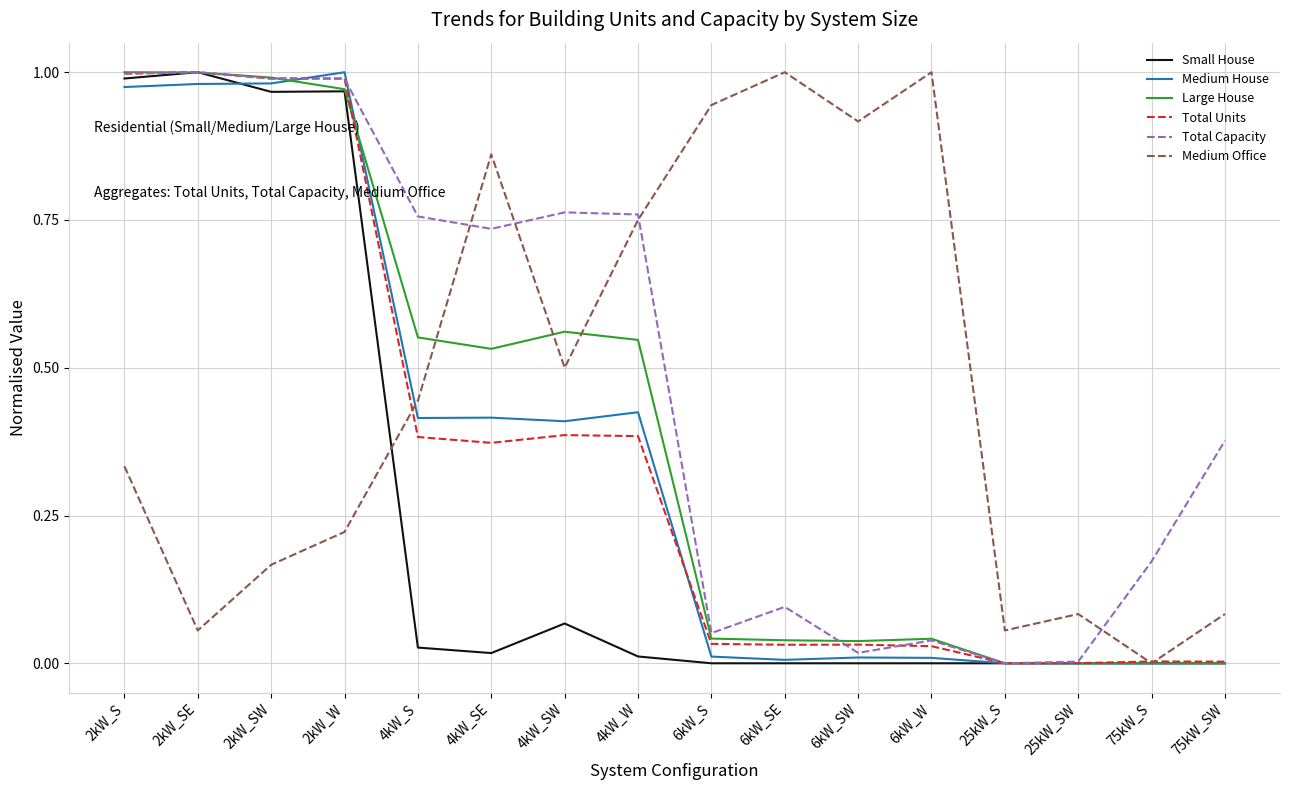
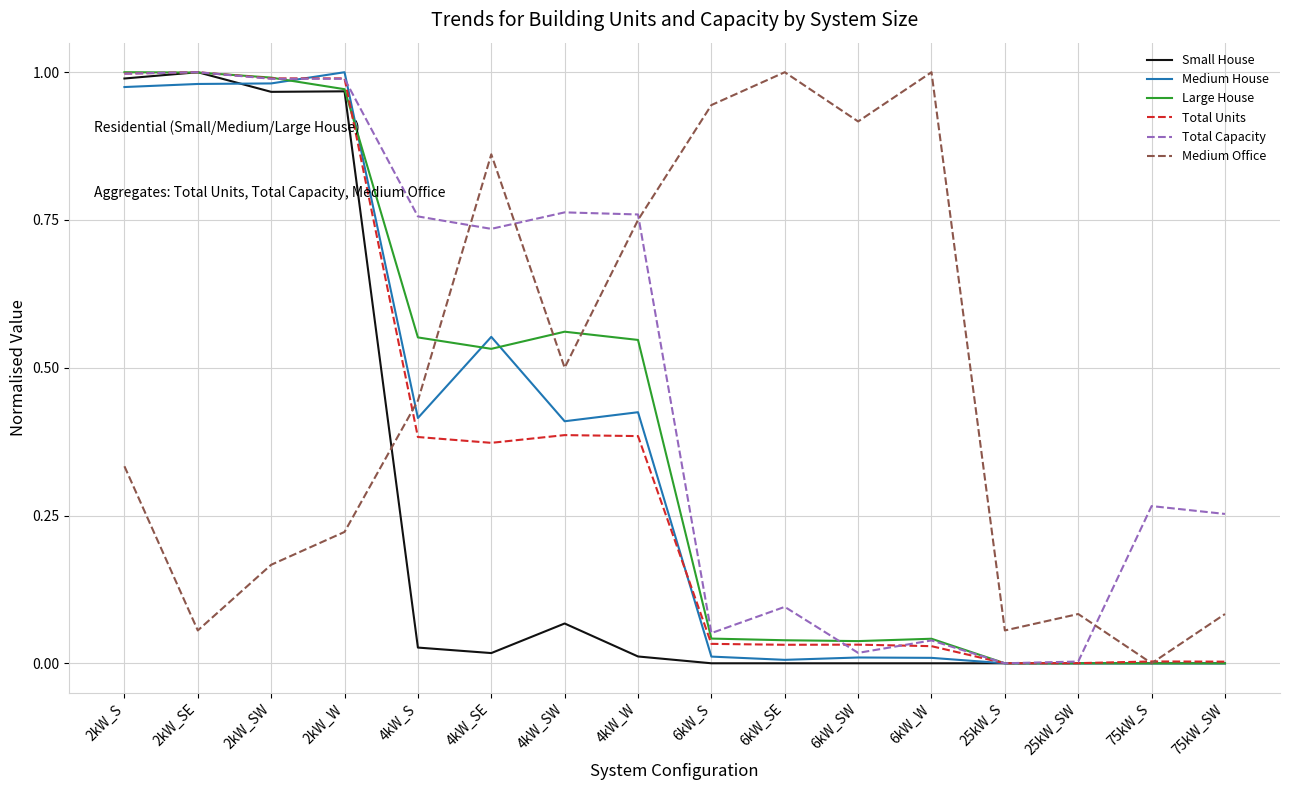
Medium House, 4kW_SE: 0.42 -> 0.55
Total Capacity, 75kW_S: 0.17 -> 0.27
Total Capacity, 75kW_SW: 0.38 -> 0.25
